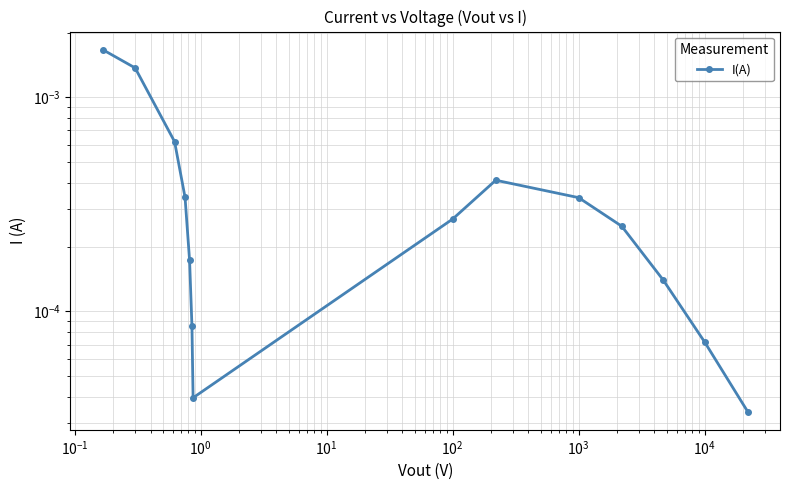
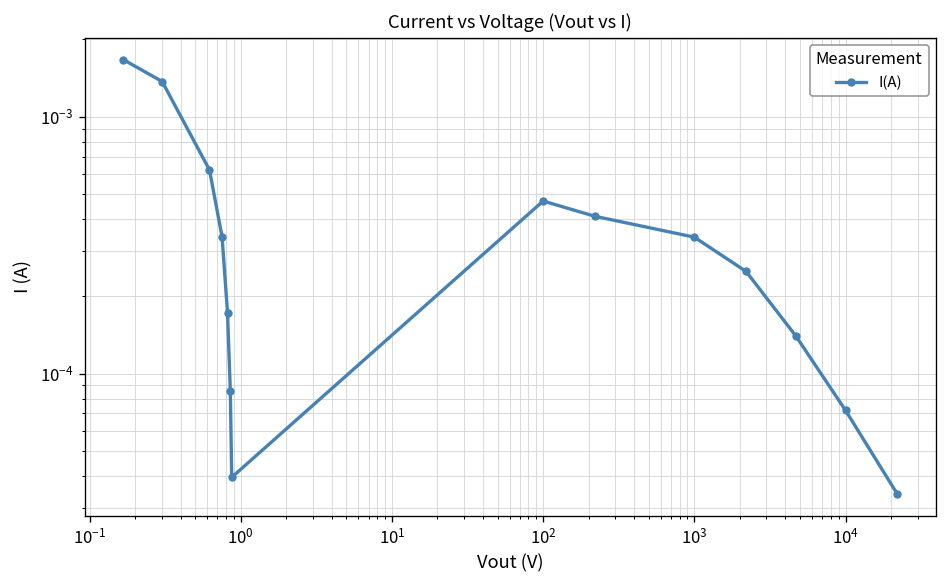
10^2: 0.00027 -> 0.00047
